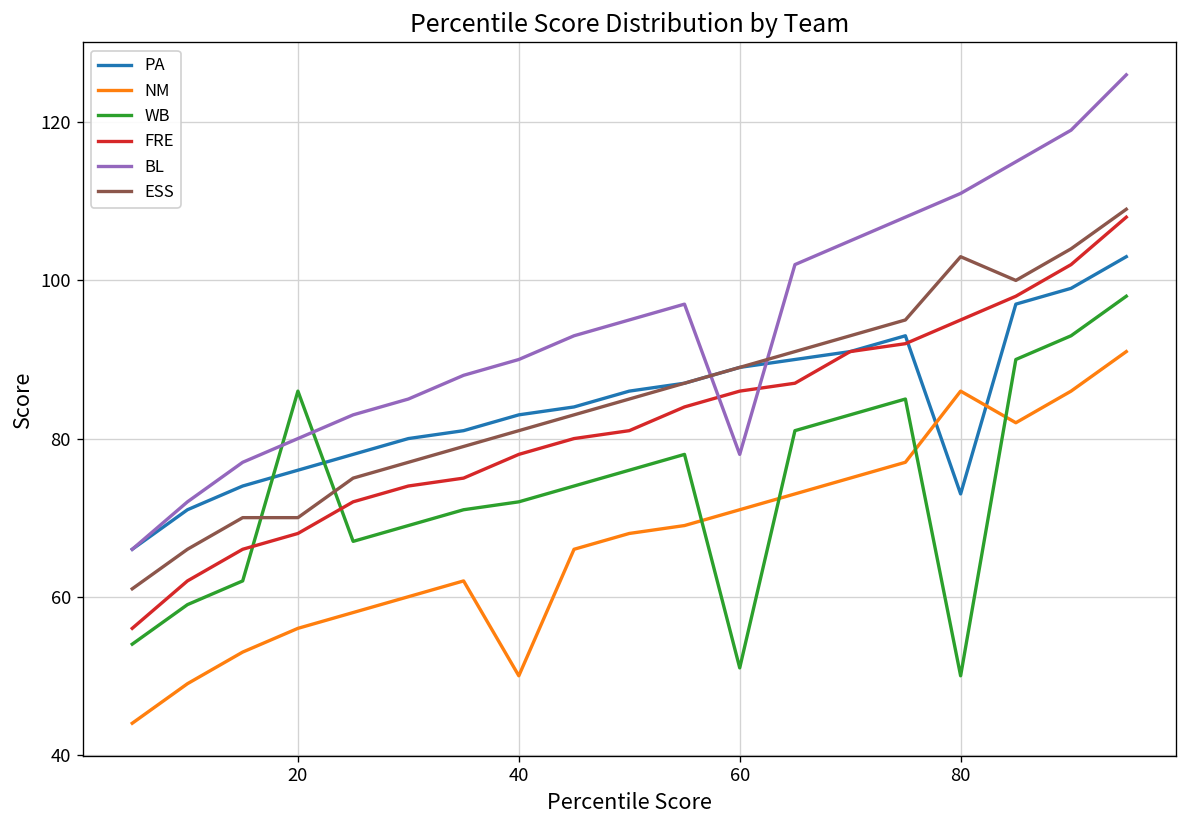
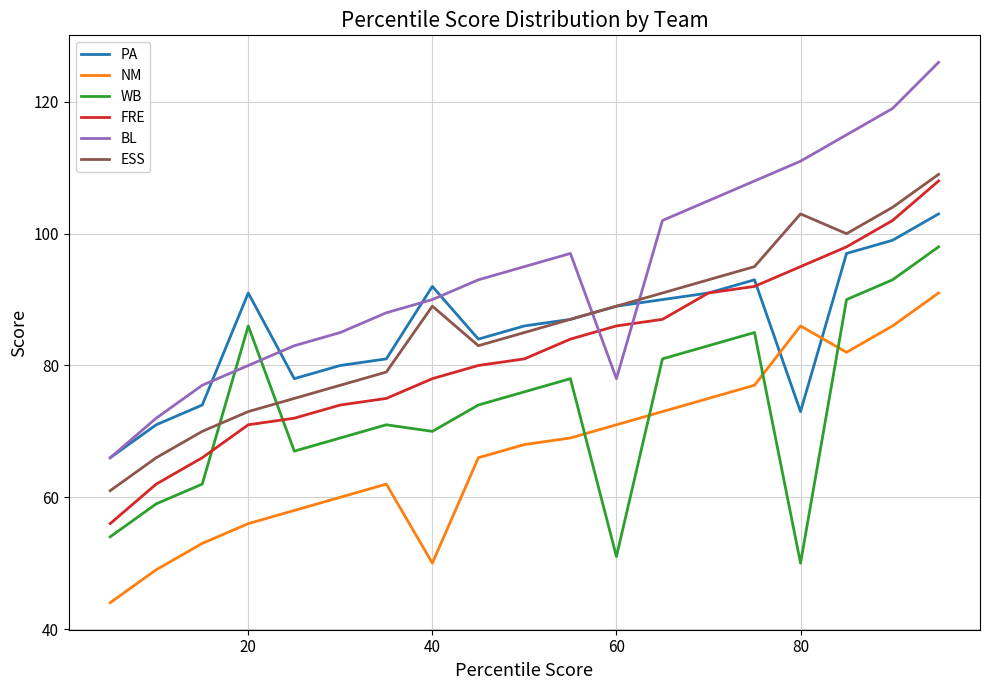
PA, 20: 76 -> 91
FRE, 20: 68 -> 71
ESS, 20: 70 -> 73
PA, 40: 83 -> 92
WB, 40: 72 -> 70
ESS, 40: 81 -> 89
